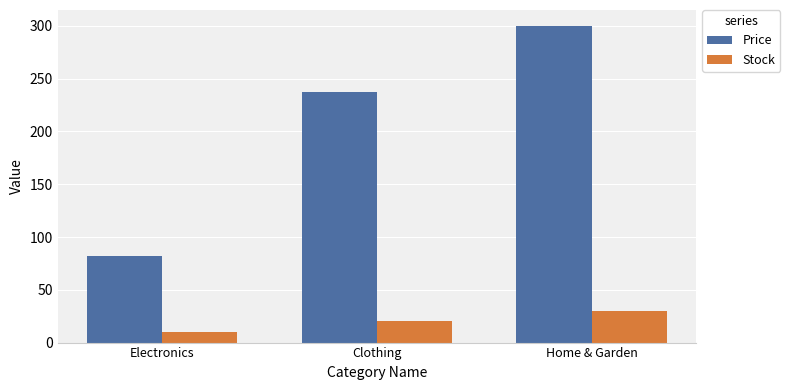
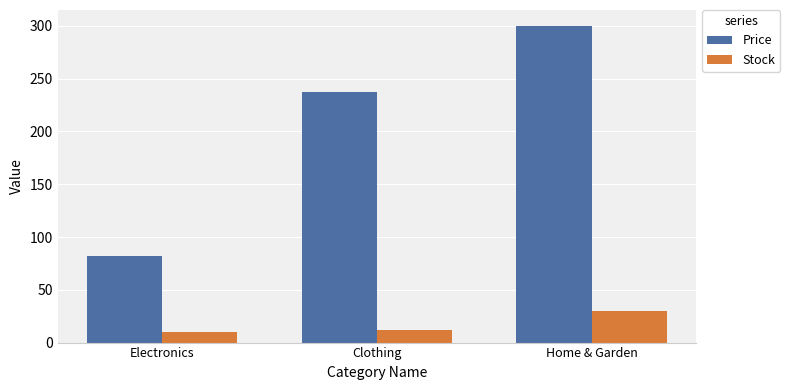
Stock, Clothing: 20 -> 12
